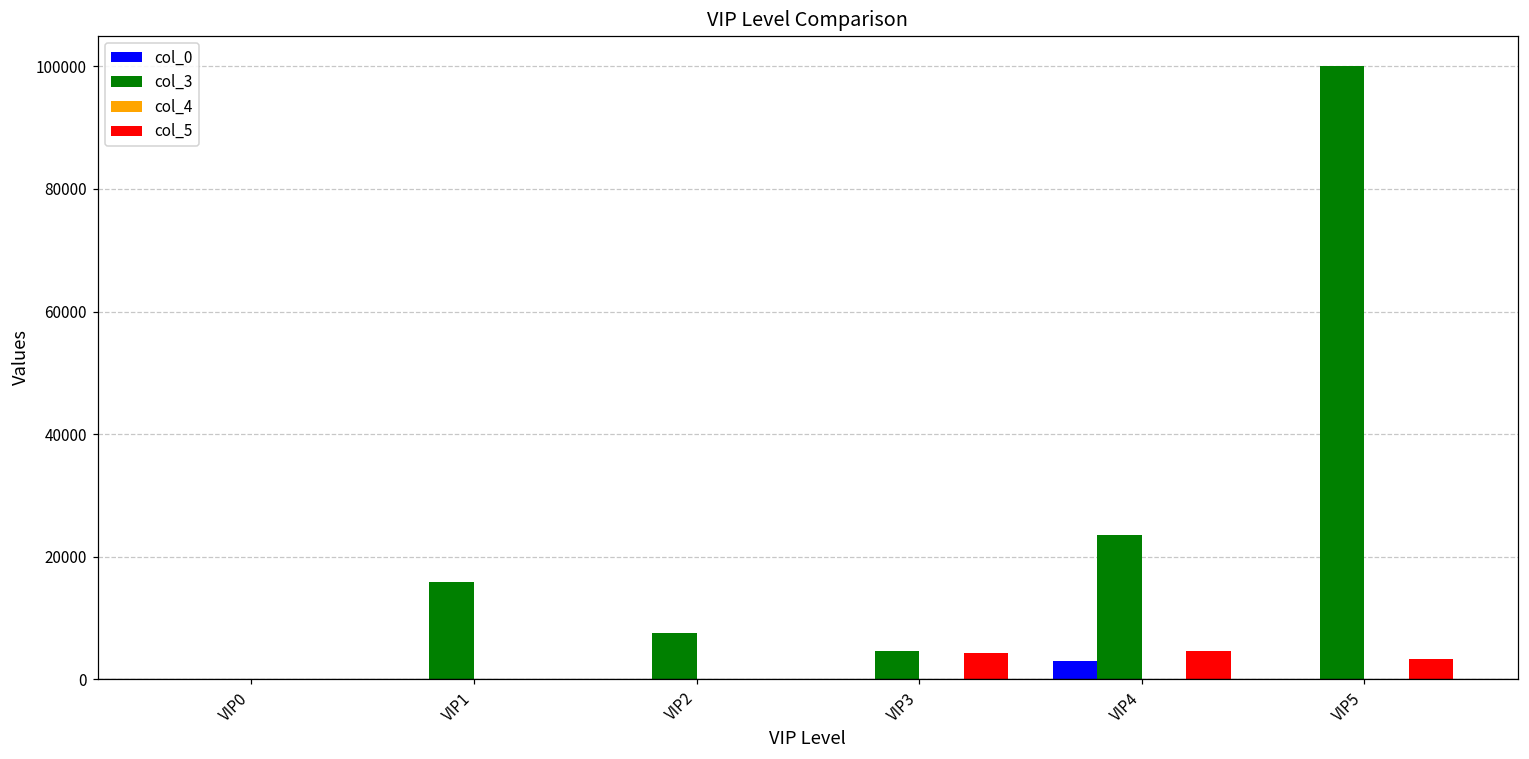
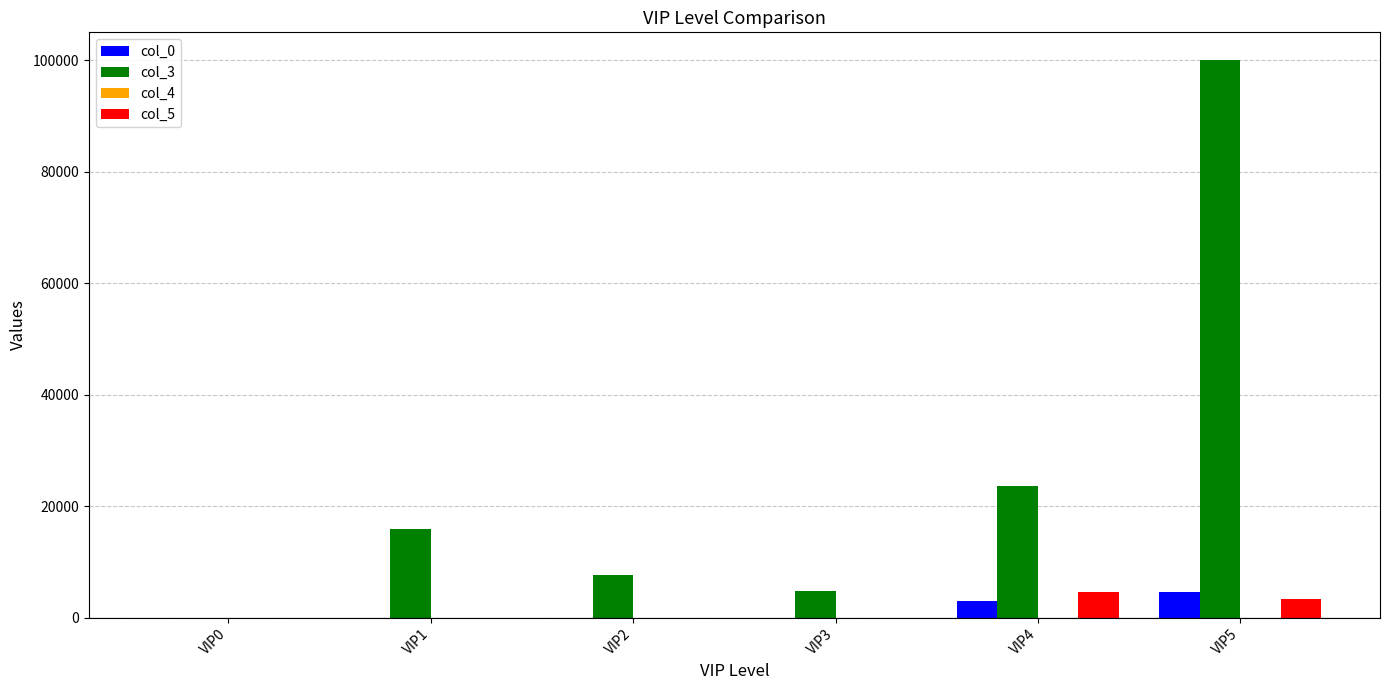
col_5, VIP3: 4000 -> 0
col_0, VIP5: 0 -> 5000
